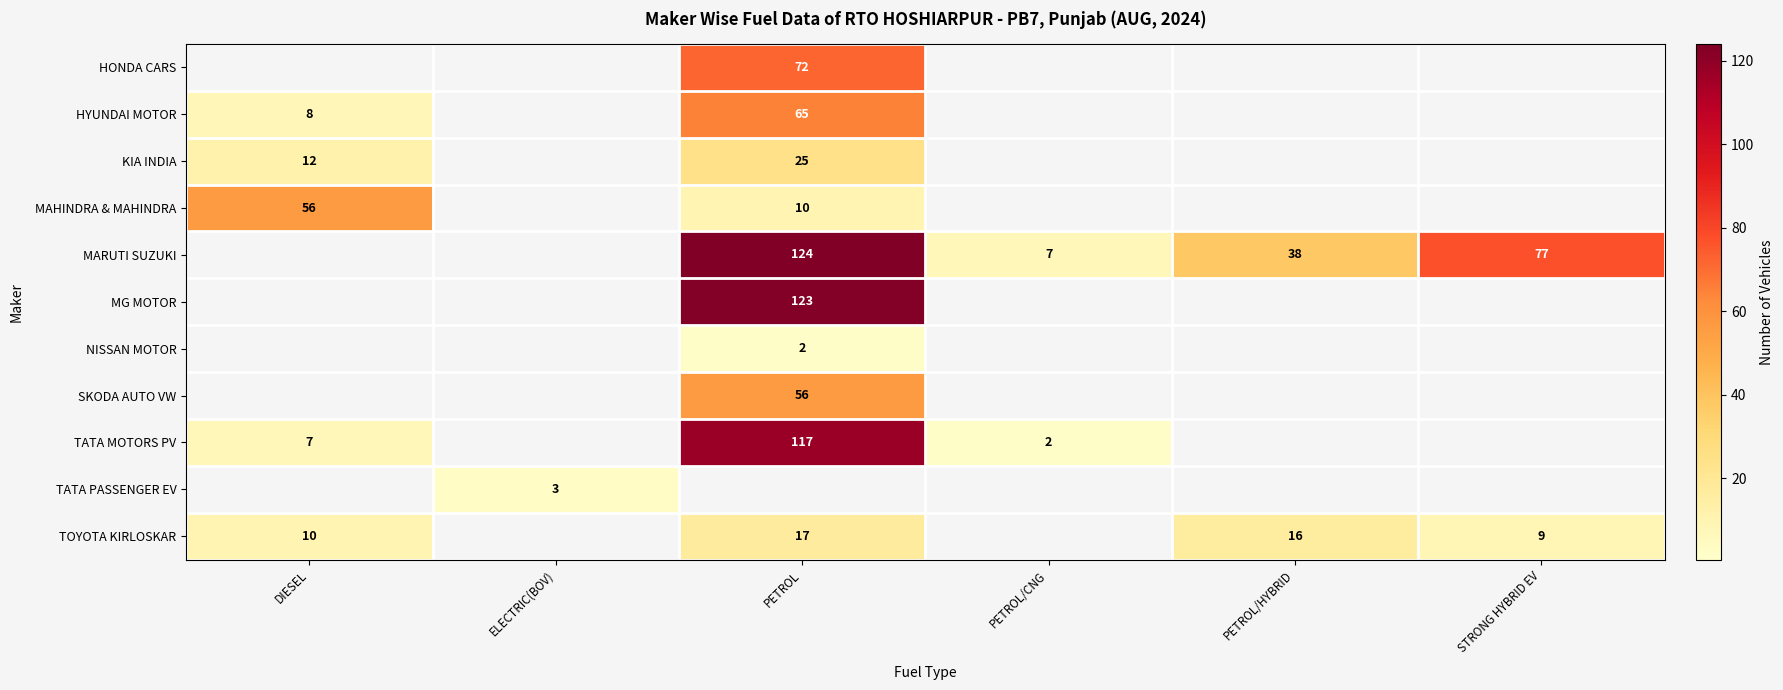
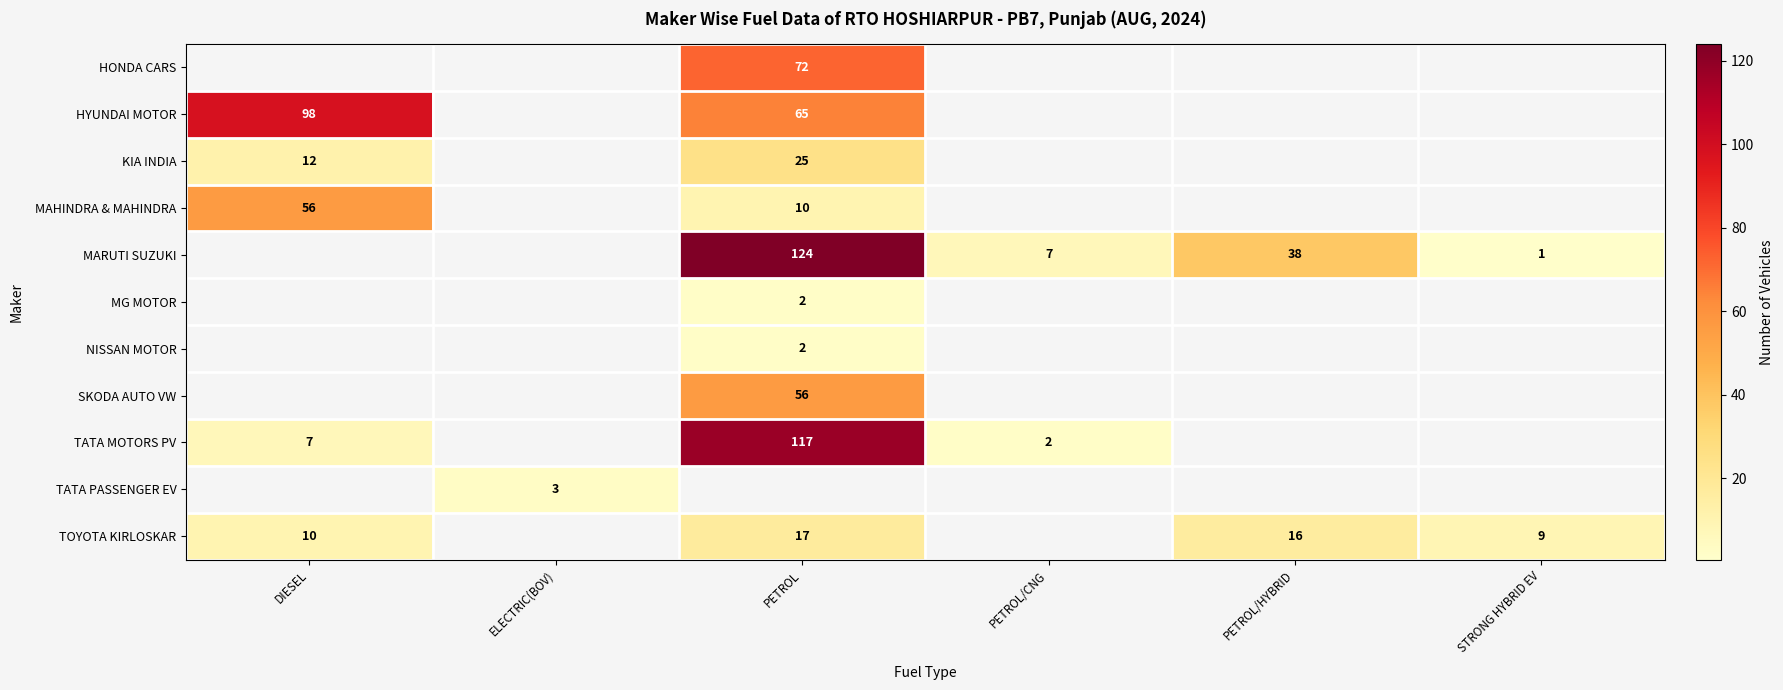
HYUNDAI MOTOR, DIESEL: 8 -> 98
MARUTI SUZUKI, STRONG HYBRID EV: 77 -> 1
MG MOTOR, PETROL: 123 -> 2
